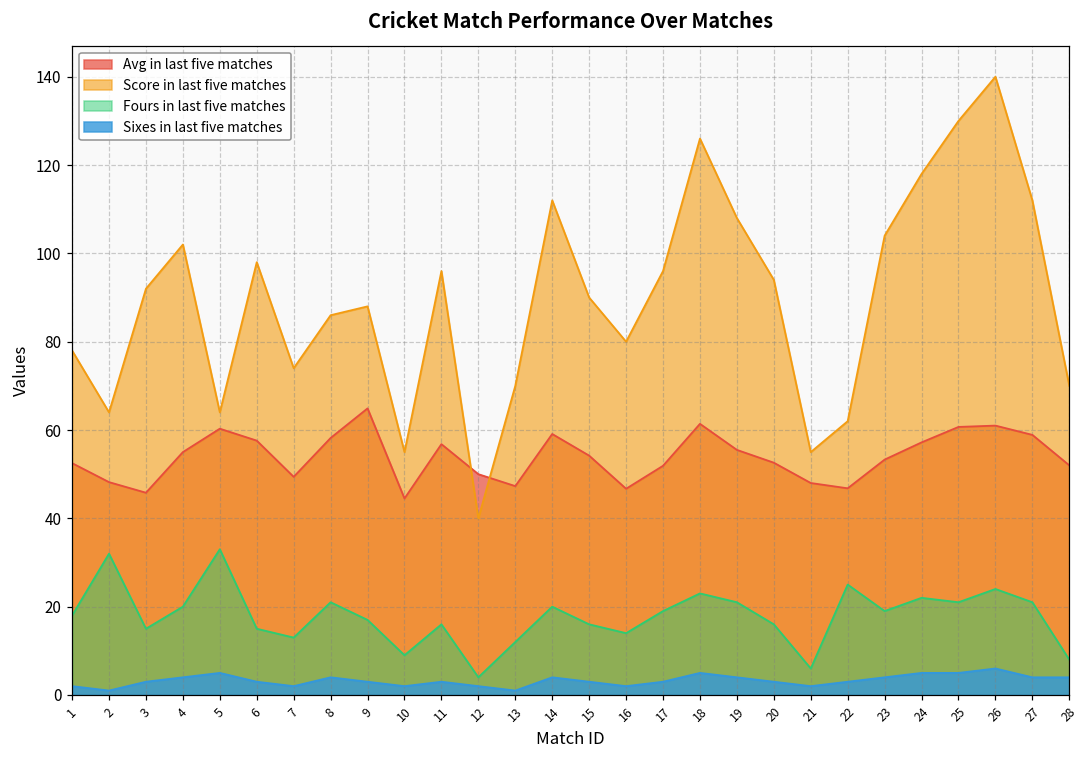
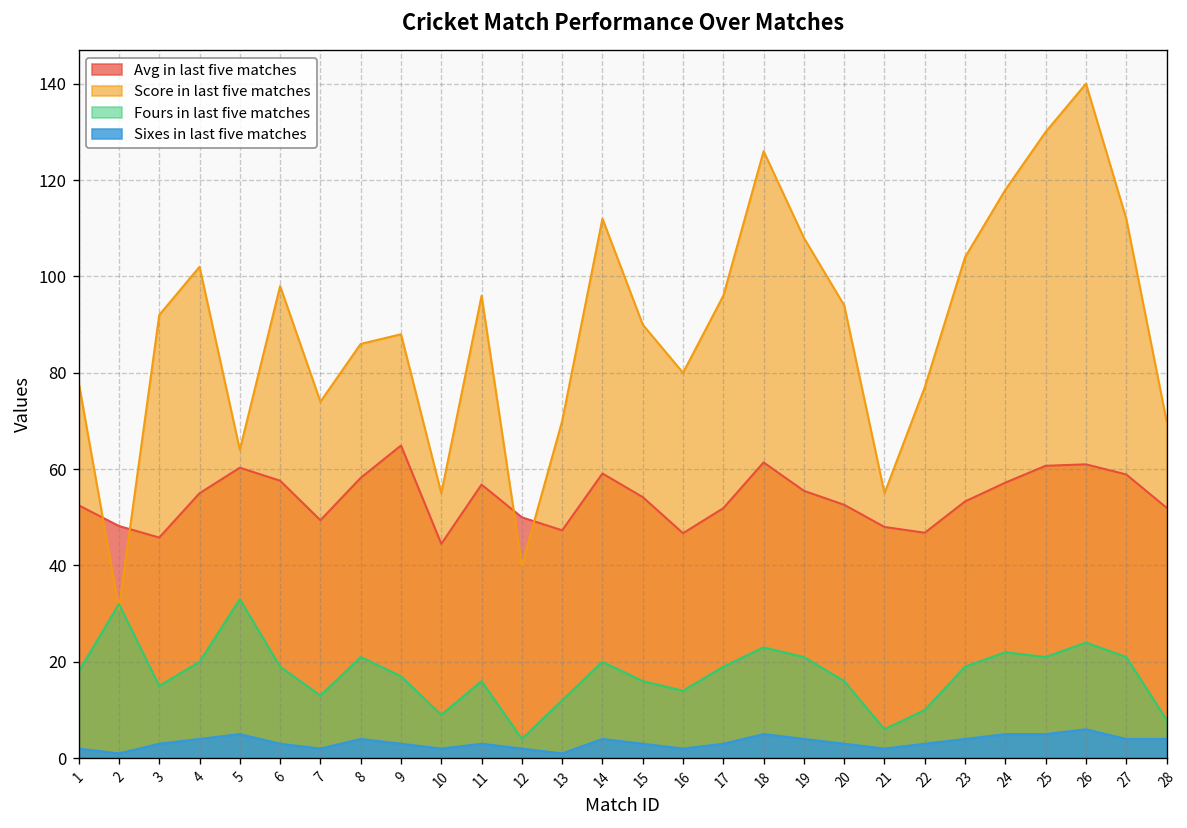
Score in last five matches, 2: 64 -> 31
Fours in last five matches, 6: 15 -> 19
Score in last five matches, 22: 62 -> 77
Fours in last five matches, 22: 25 -> 10
